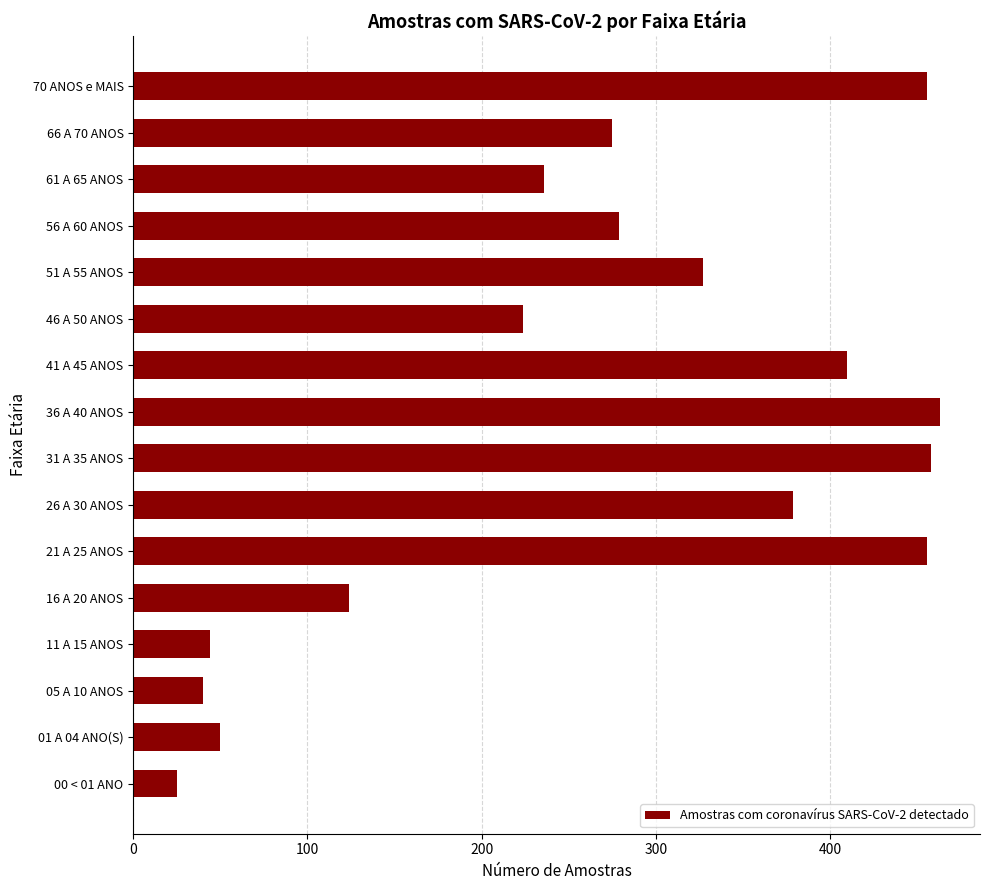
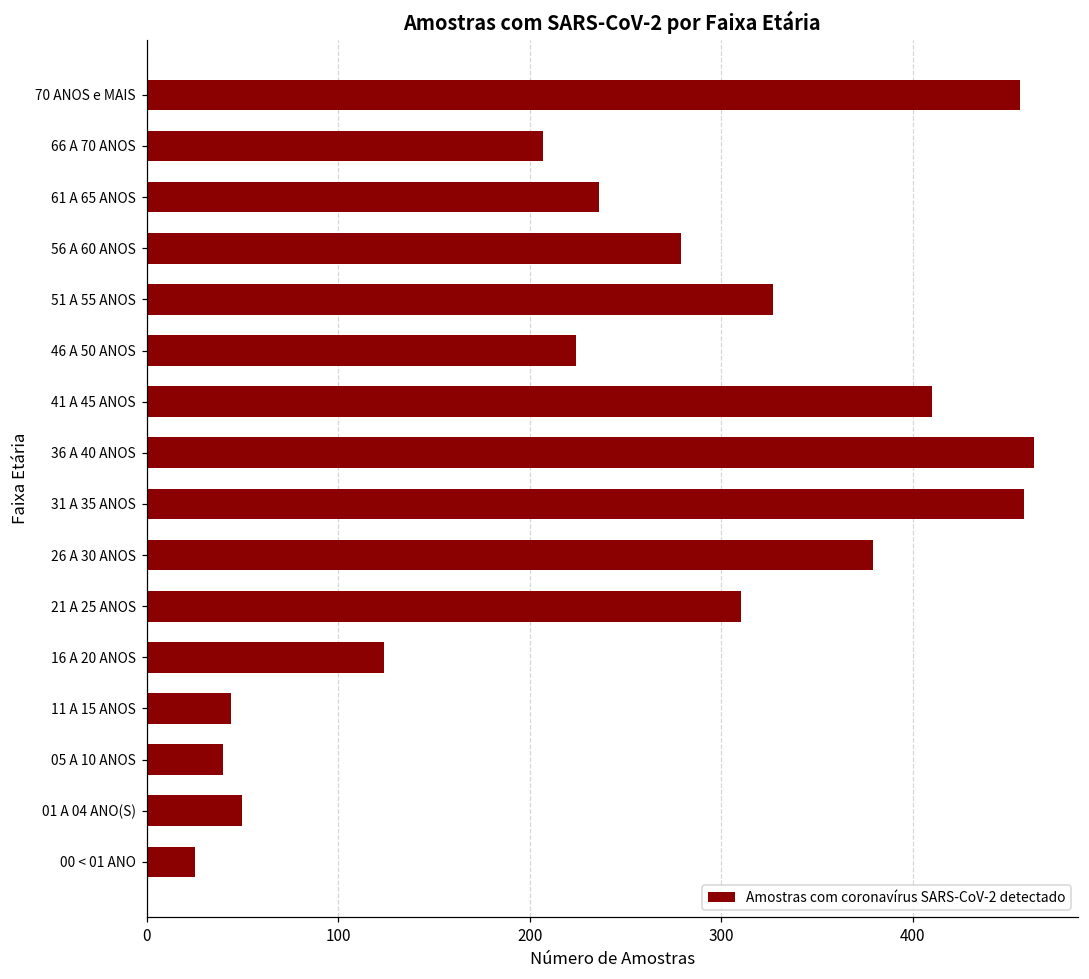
66 A 70 ANOS: 275 -> 207
21 A 25 ANOS: 456 -> 310
